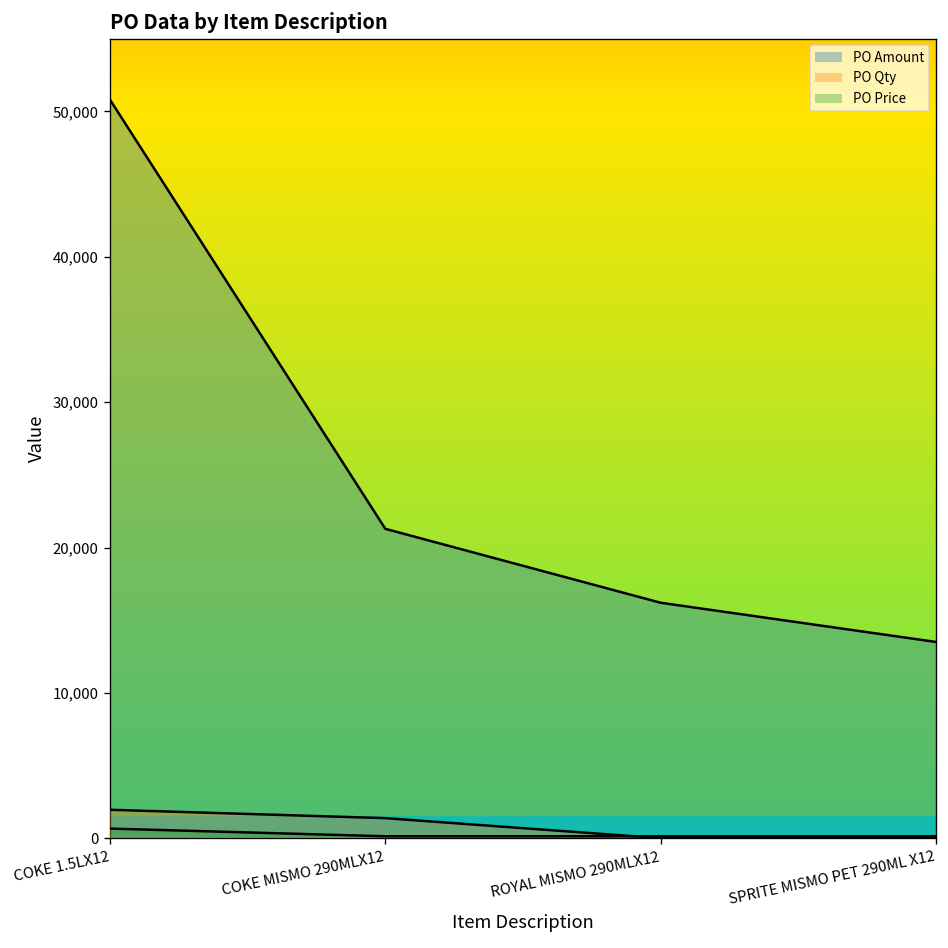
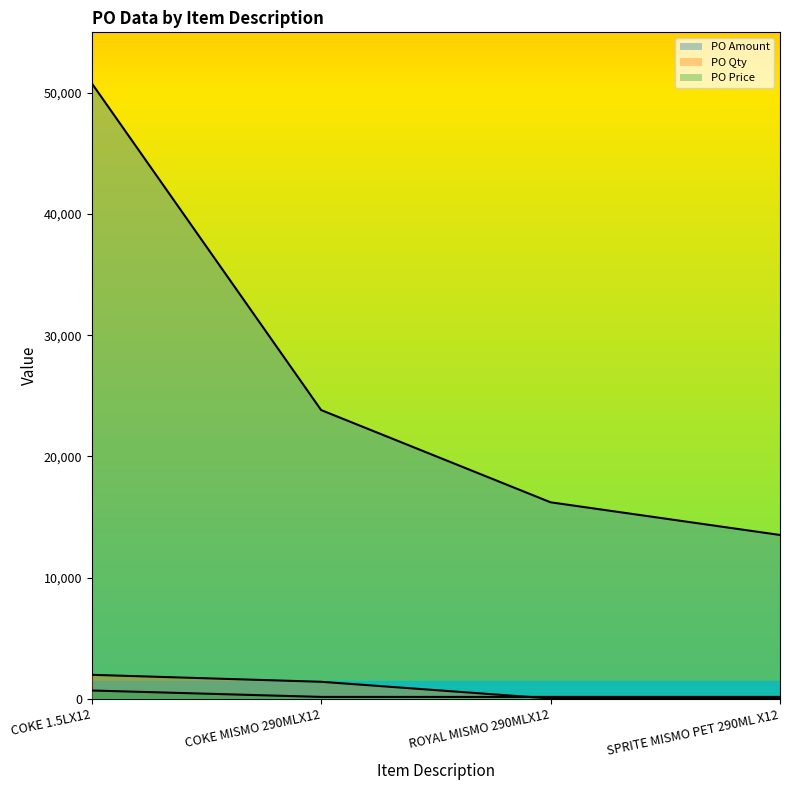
PO Amount, COKE MISMO 290MLX12: 21,300 -> 23,800
